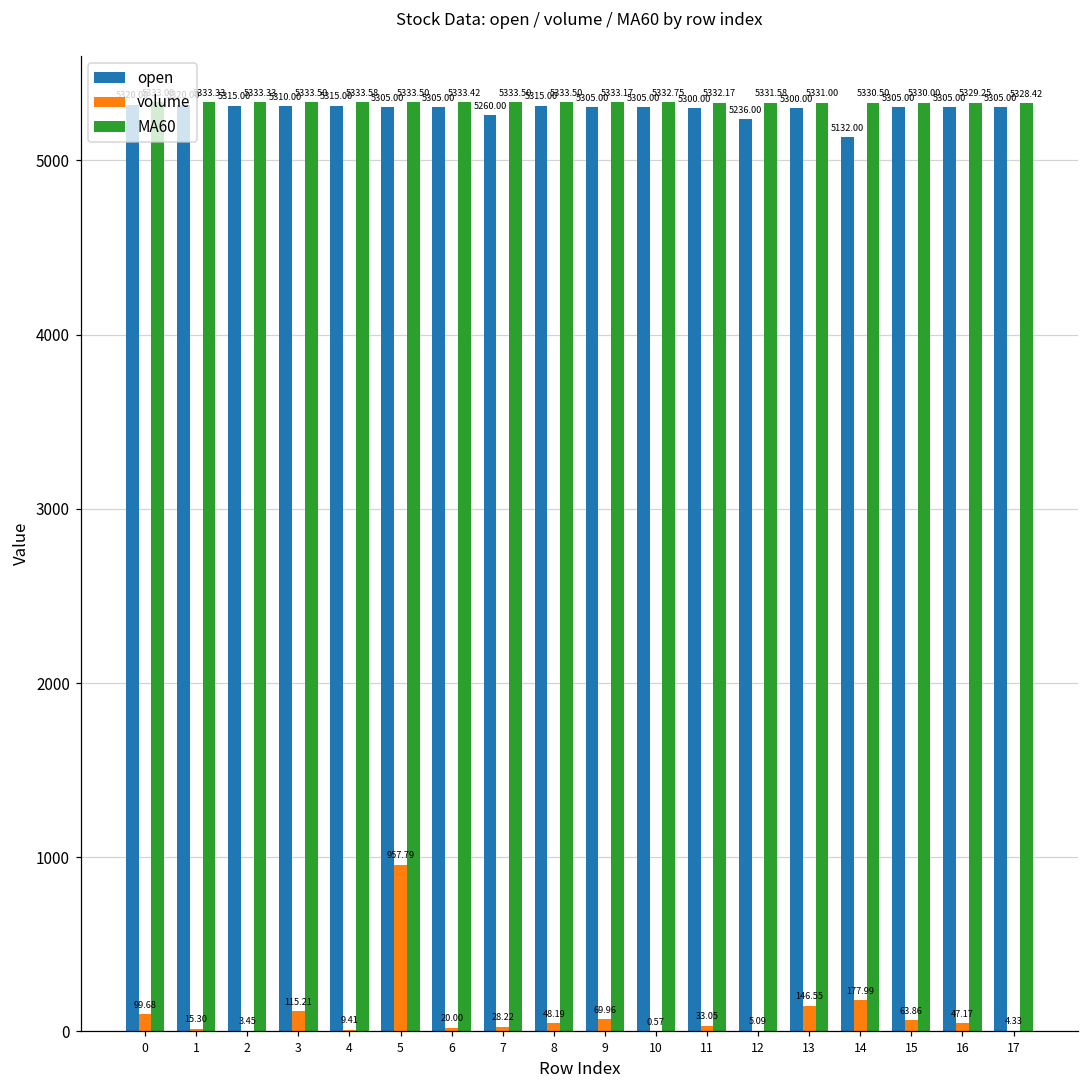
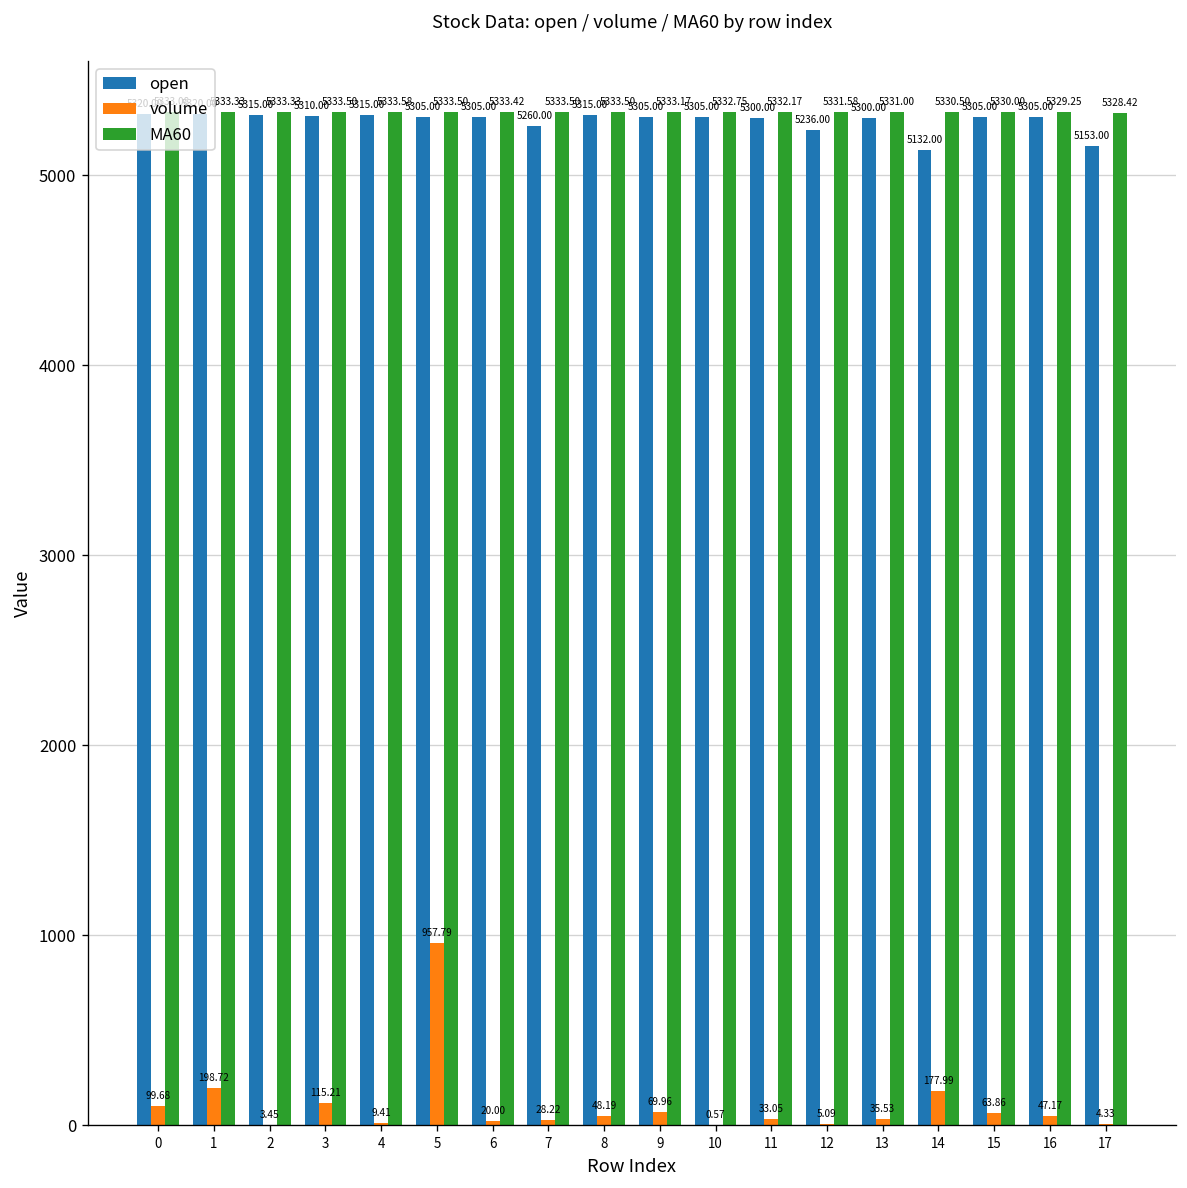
volume, 1: 15.30 -> 198.72
volume, 13: 146.55 -> 35.53
open, 17: 5305.00 -> 5153.00
